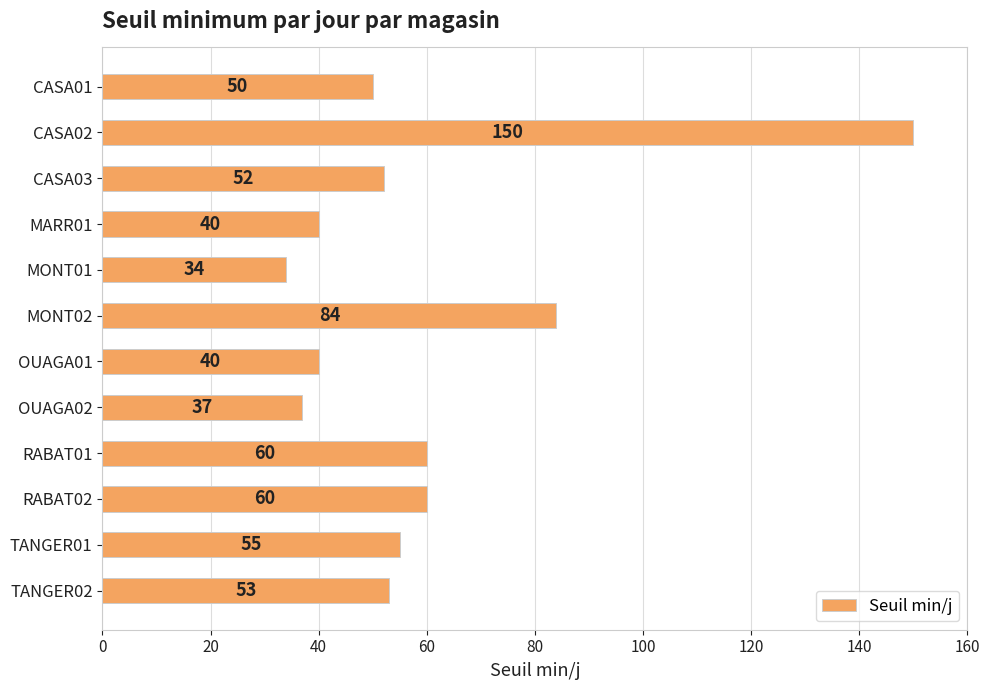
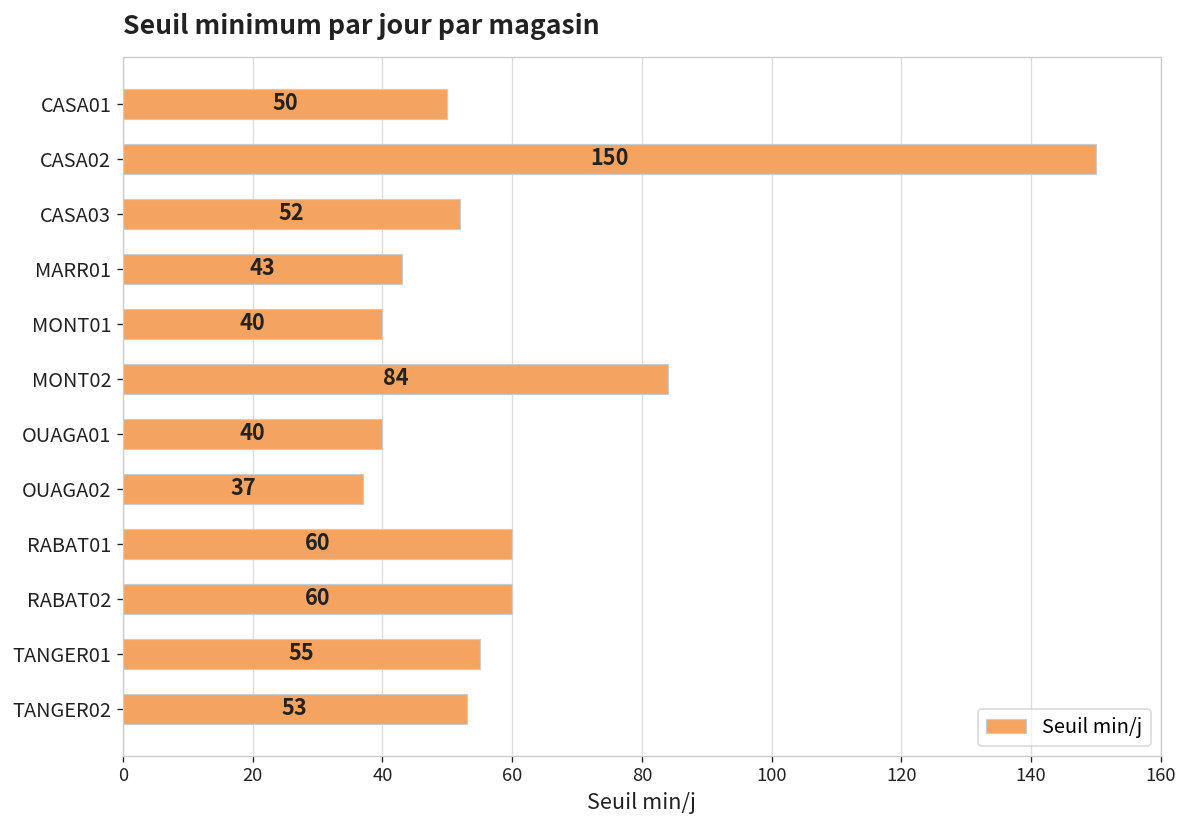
MARR01: 40 -> 43
MONT01: 34 -> 40
